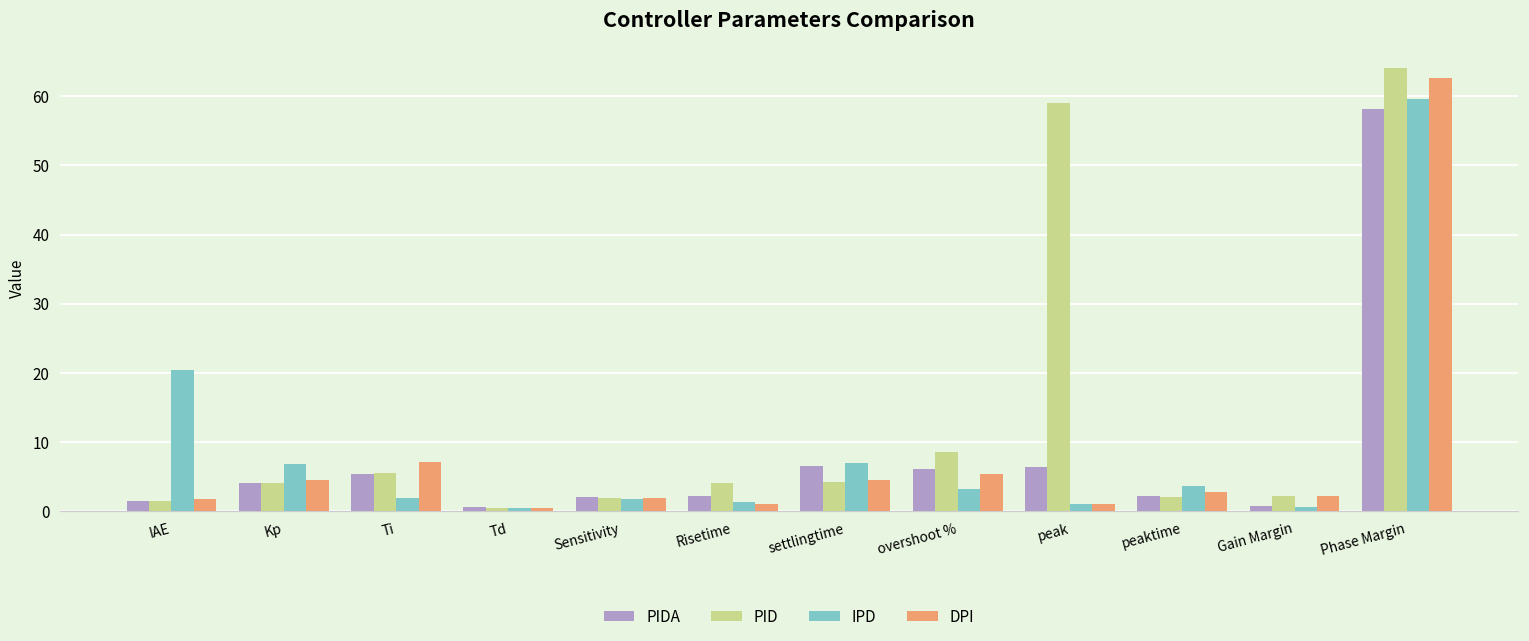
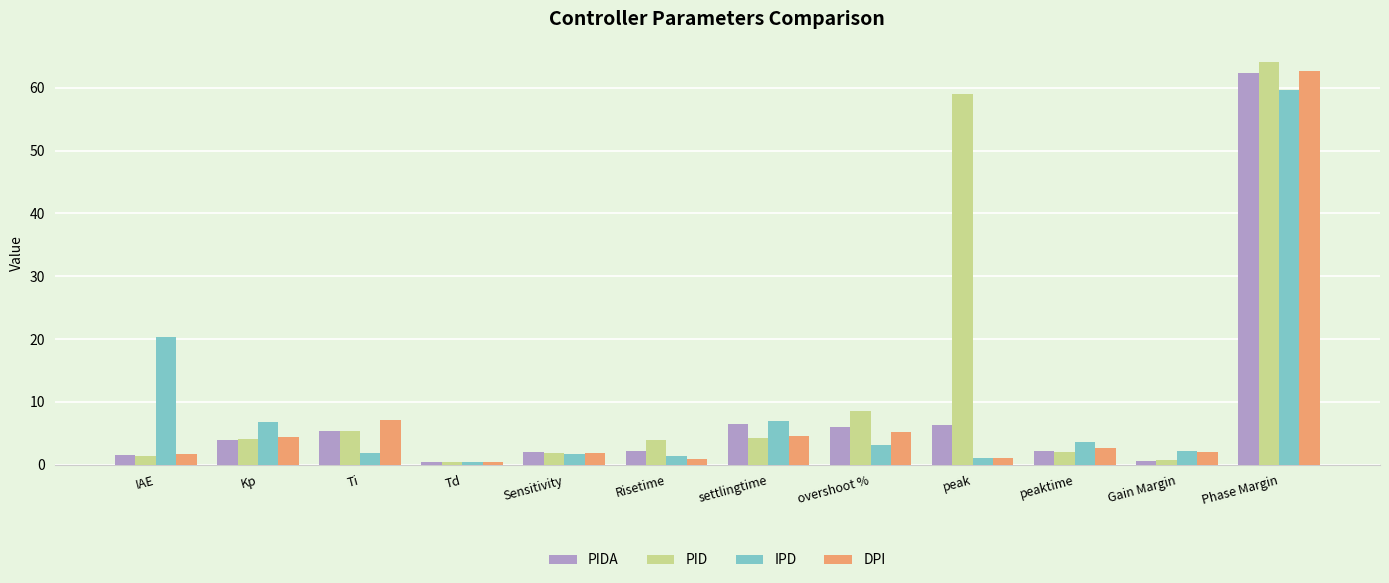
PID, Gain Margin: 2 -> 1
IPD, Gain Margin: 1 -> 2
PIDA, Phase Margin: 58 -> 62
